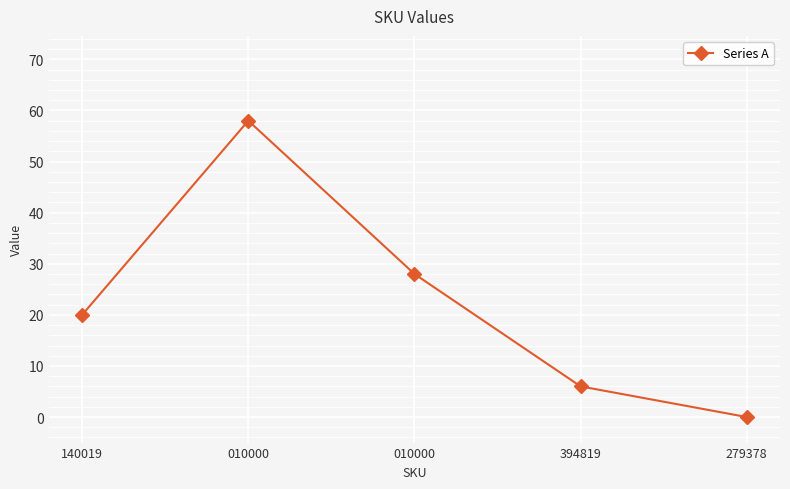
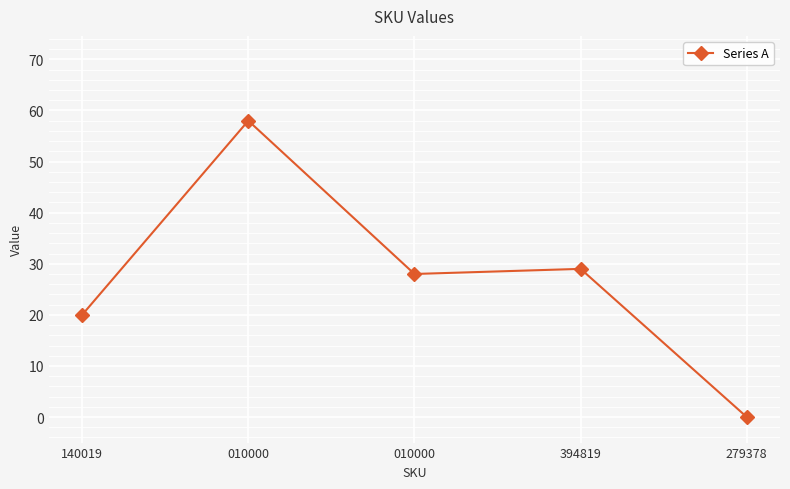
394819: 6 -> 29
